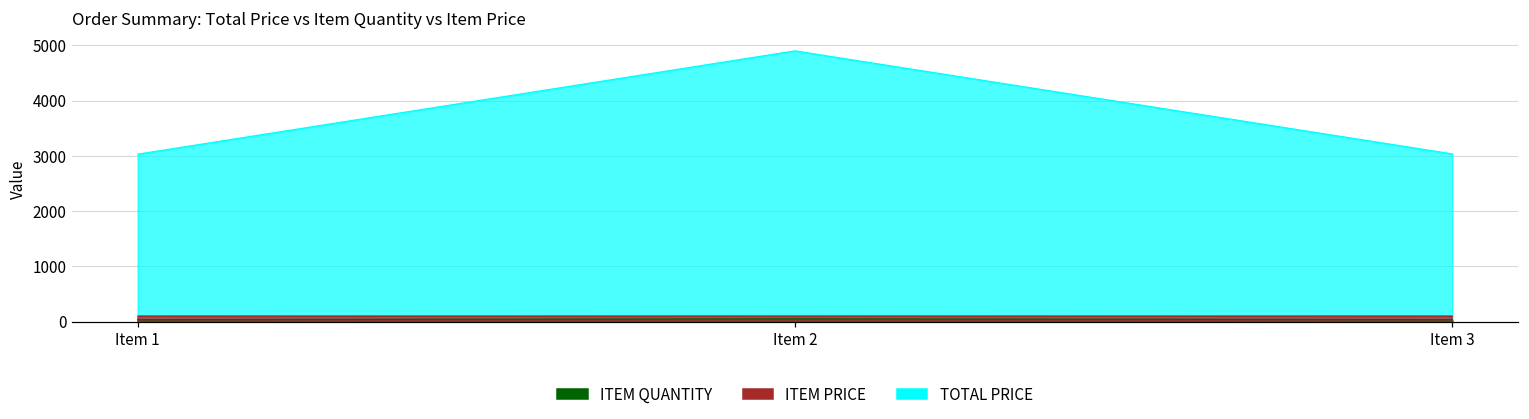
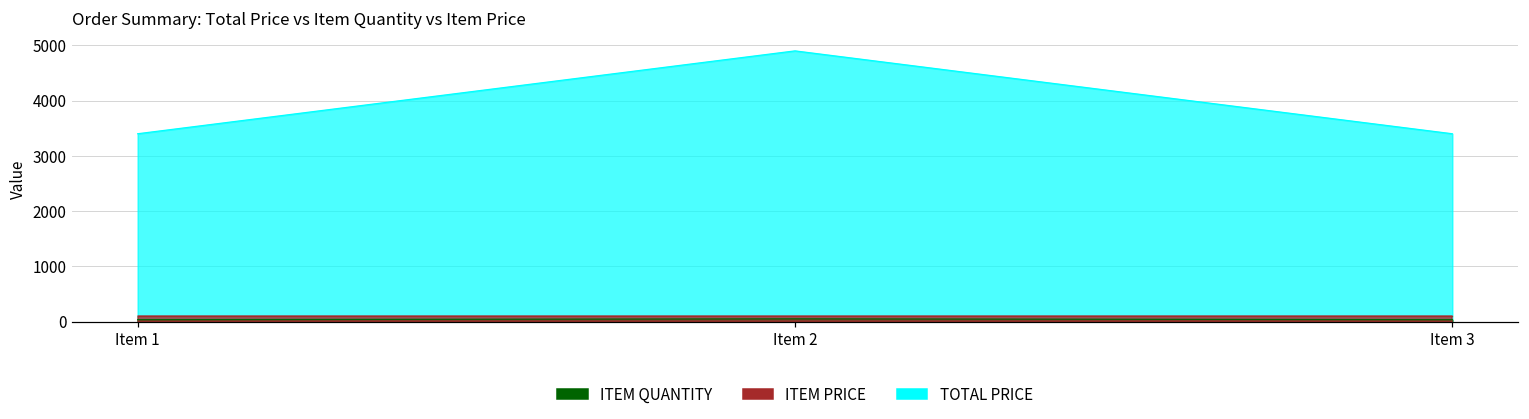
TOTAL PRICE, Item 1: 3000 -> 3400
TOTAL PRICE, Item 3: 3000 -> 3400
